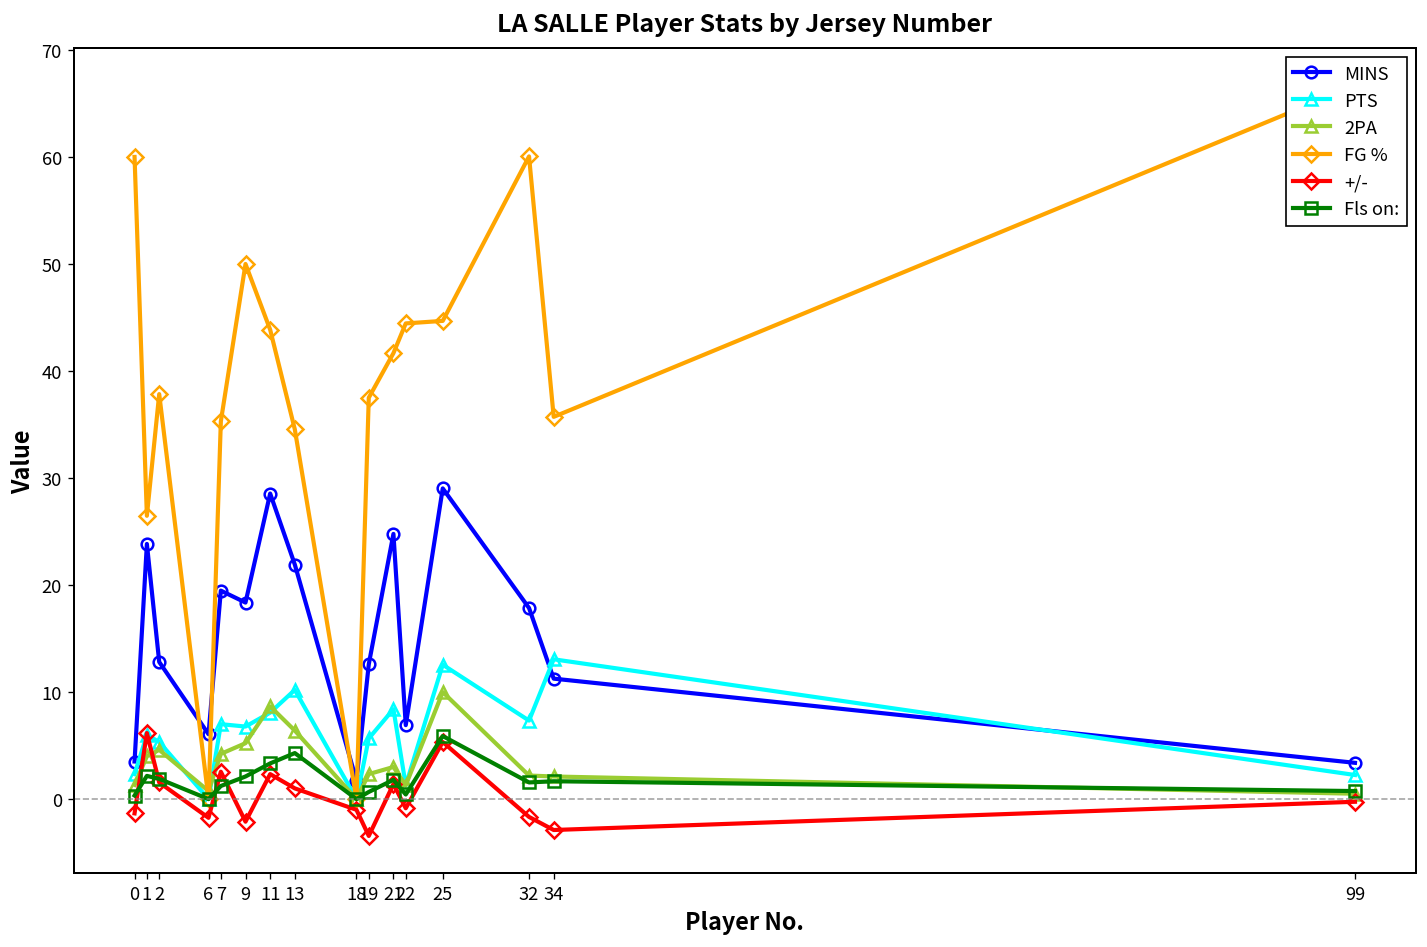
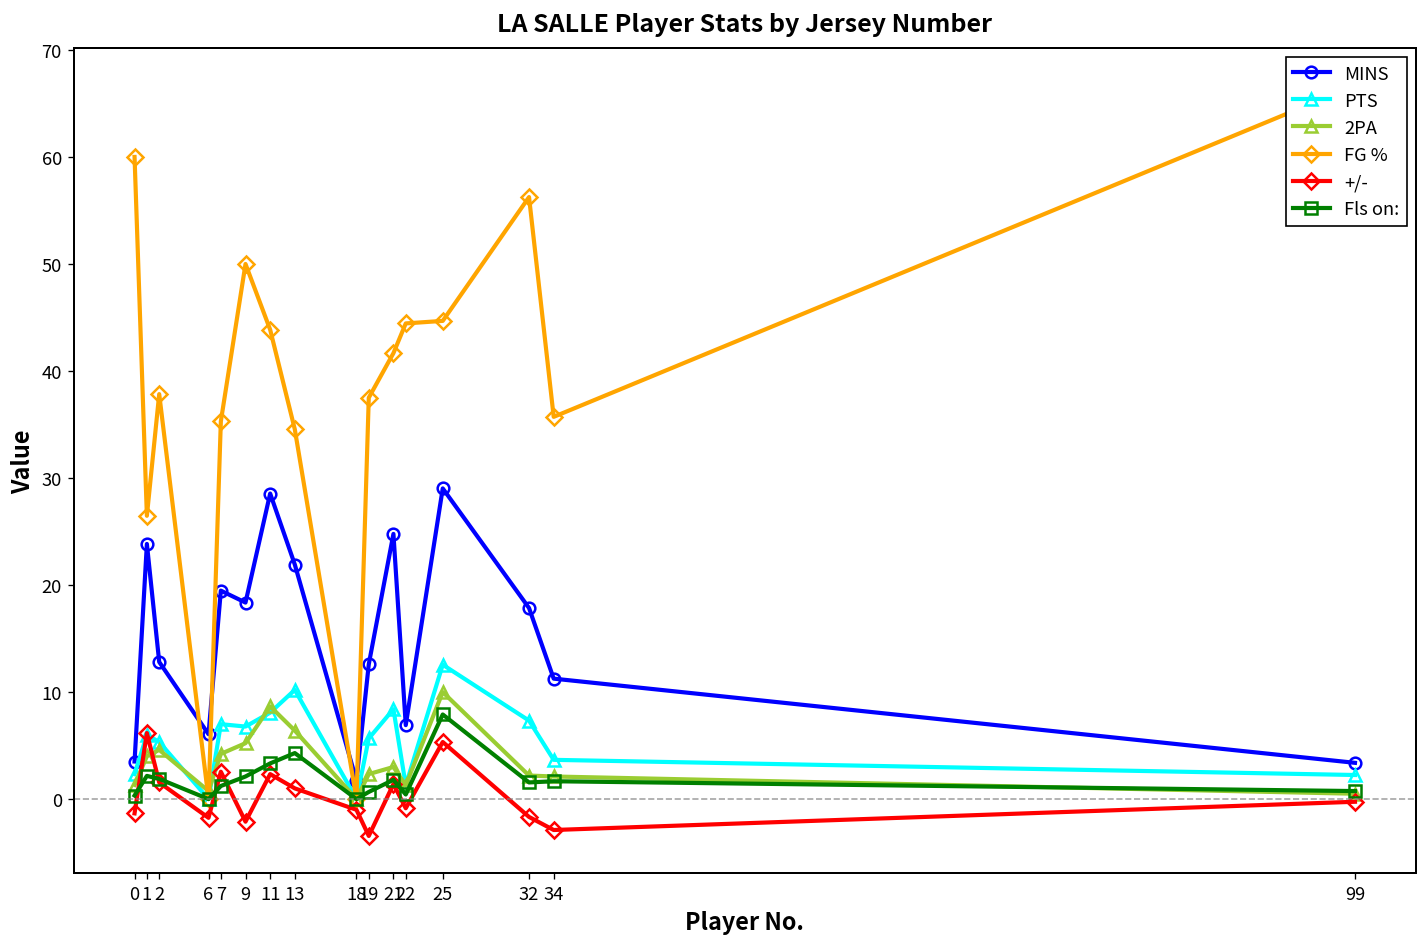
Fls on:, 25: 6 -> 8
FG %, 32: 60 -> 56
PTS, 34: 13 -> 4
